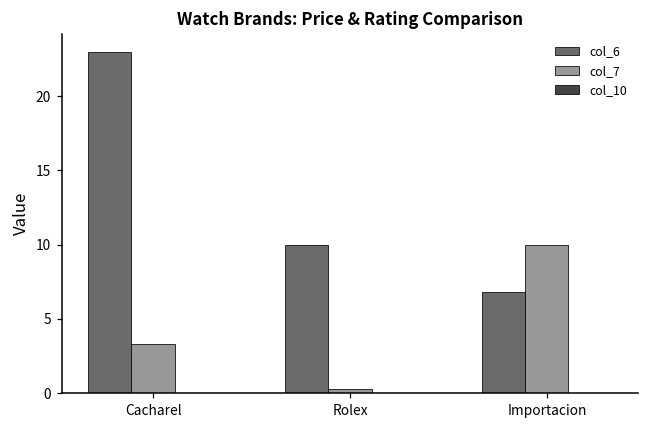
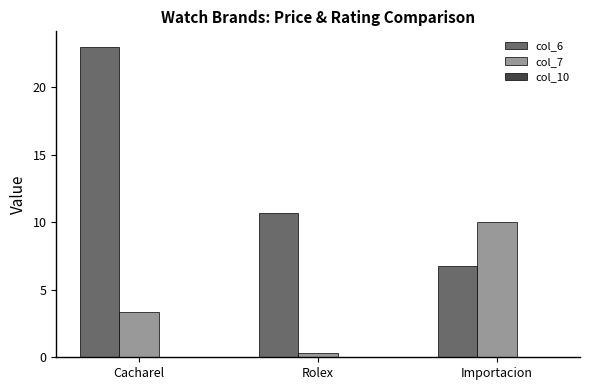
col_6, Rolex: 10.0 -> 10.7
